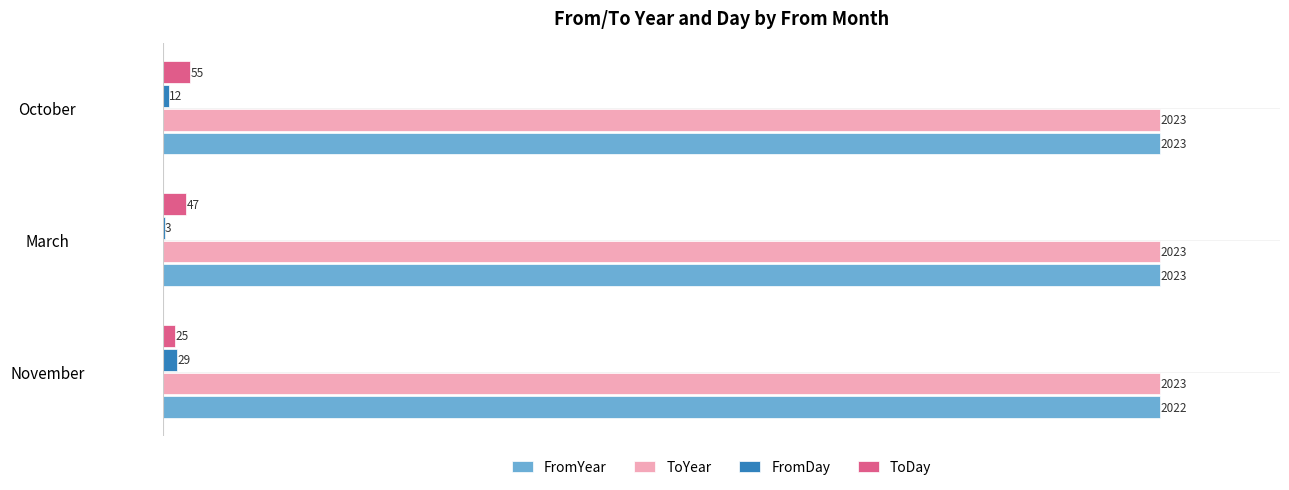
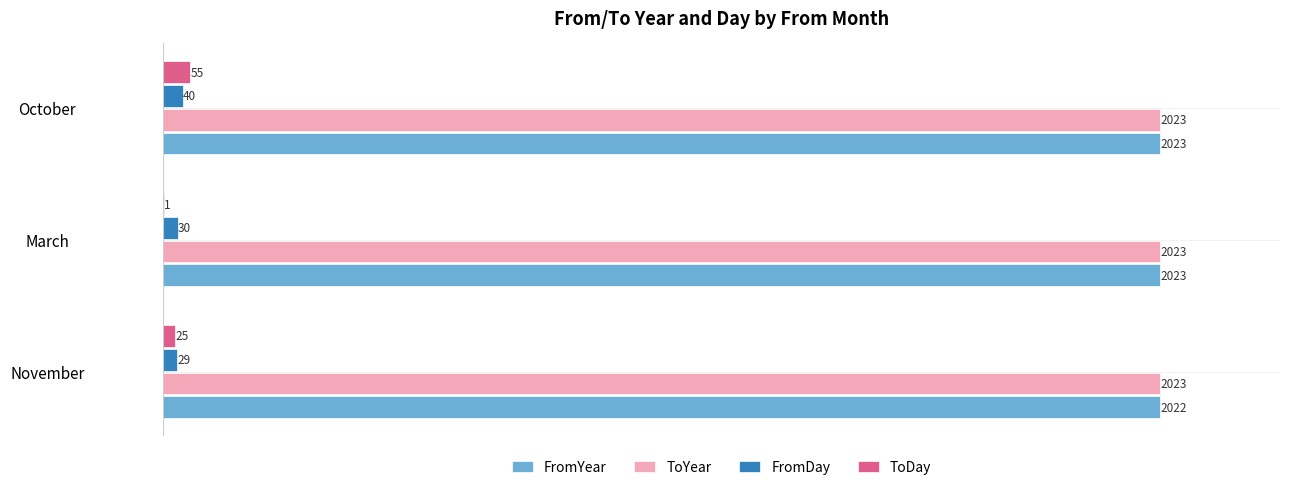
FromDay, October: 12 -> 40
ToDay, March: 47 -> 1
FromDay, March: 3 -> 30
